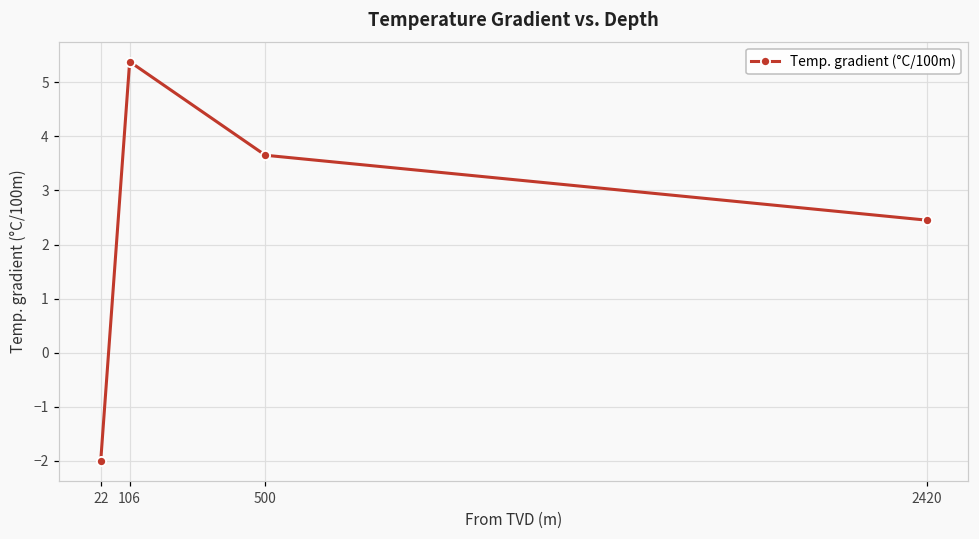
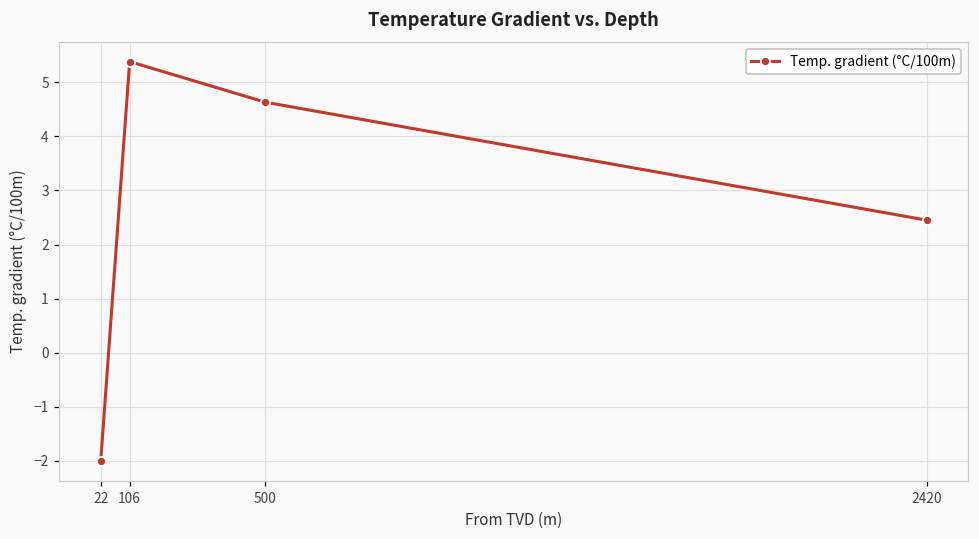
500: 3.7 -> 4.6
